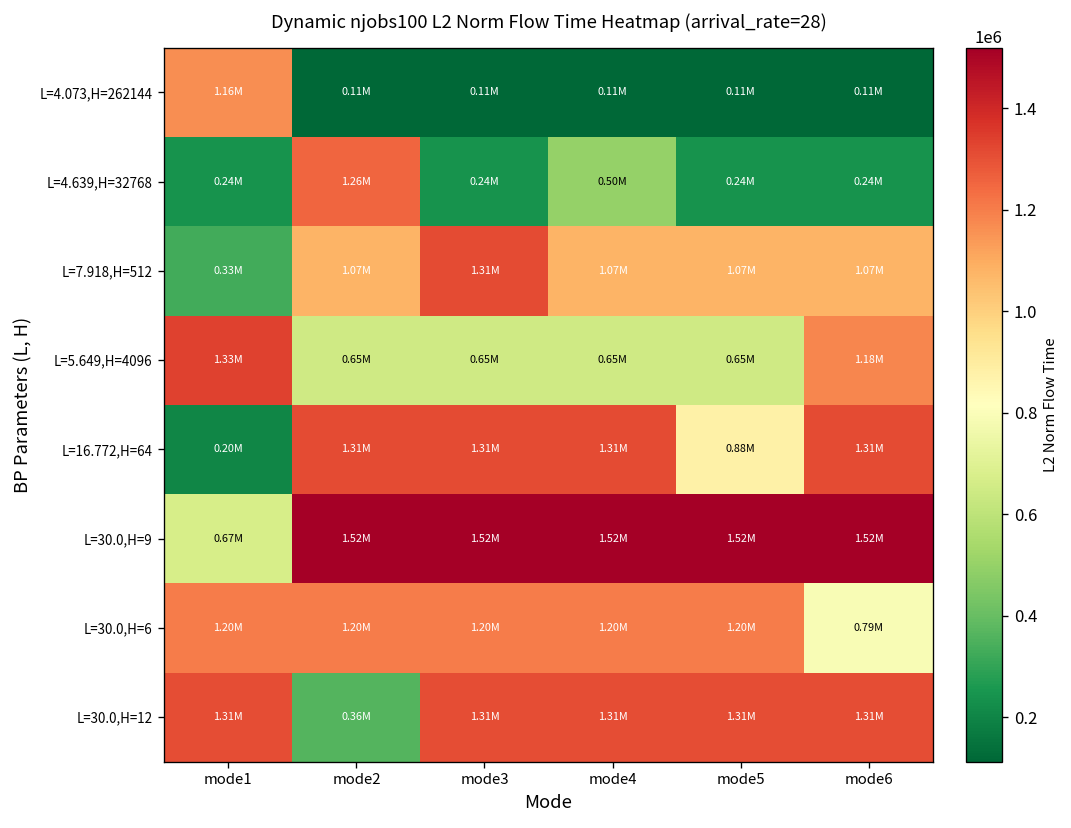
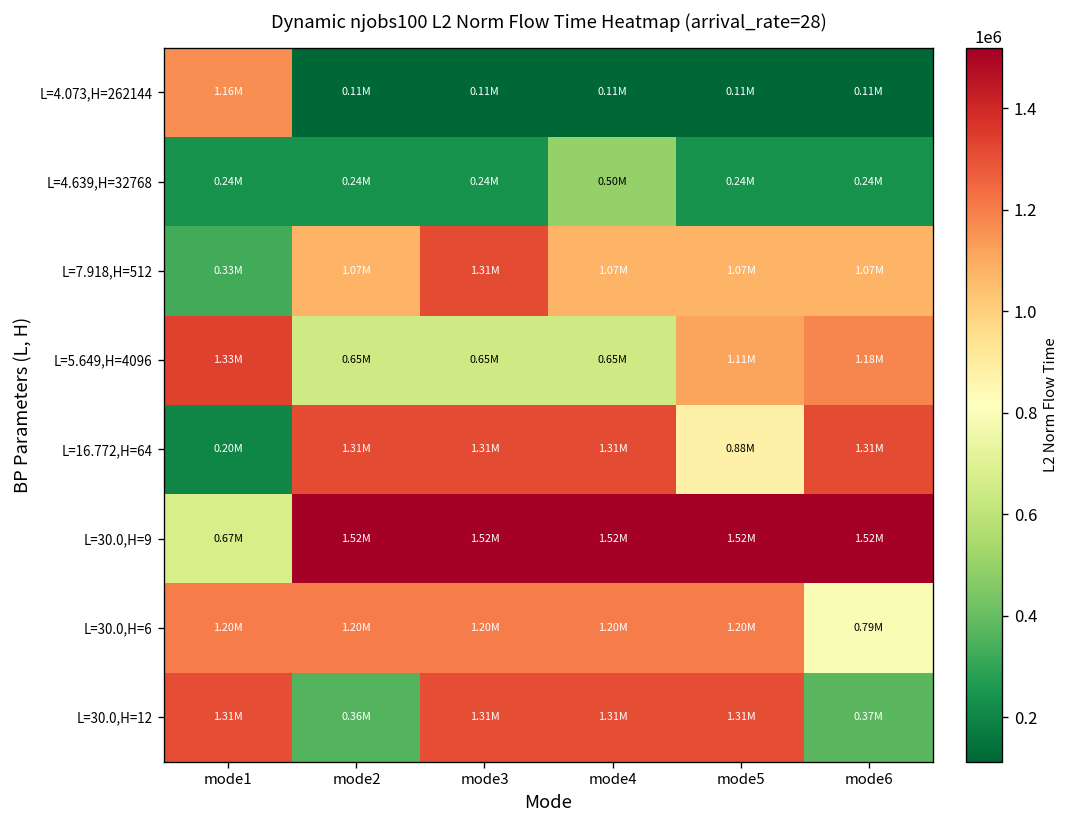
L=4.639,H=32768, mode2: 1.26M -> 0.24M
L=5.649,H=4096, mode5: 0.65M -> 1.11M
L=30.0,H=12, mode6: 1.31M -> 0.37M
